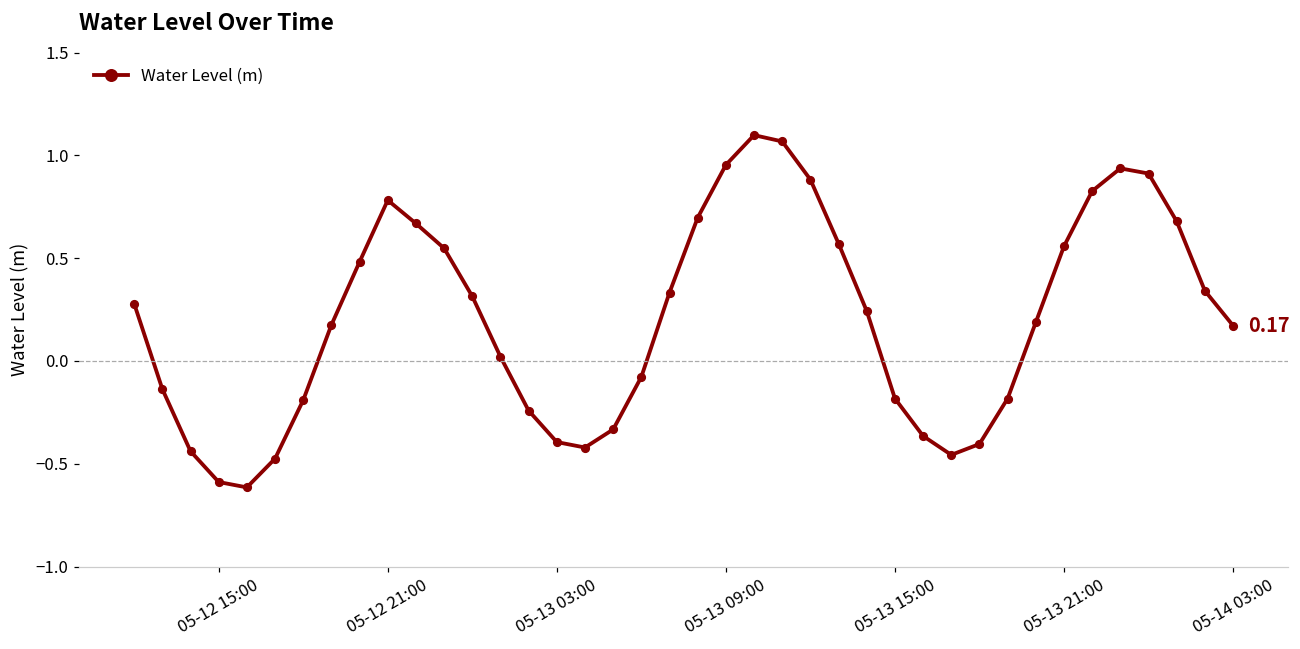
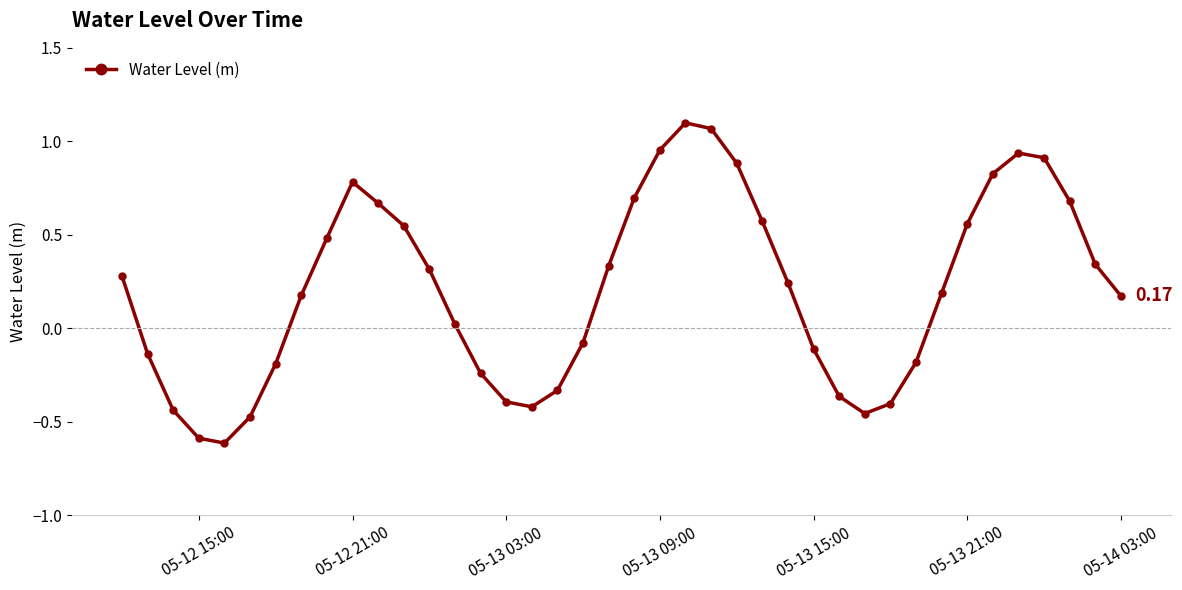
05-13 15:00: -0.18 -> -0.11
